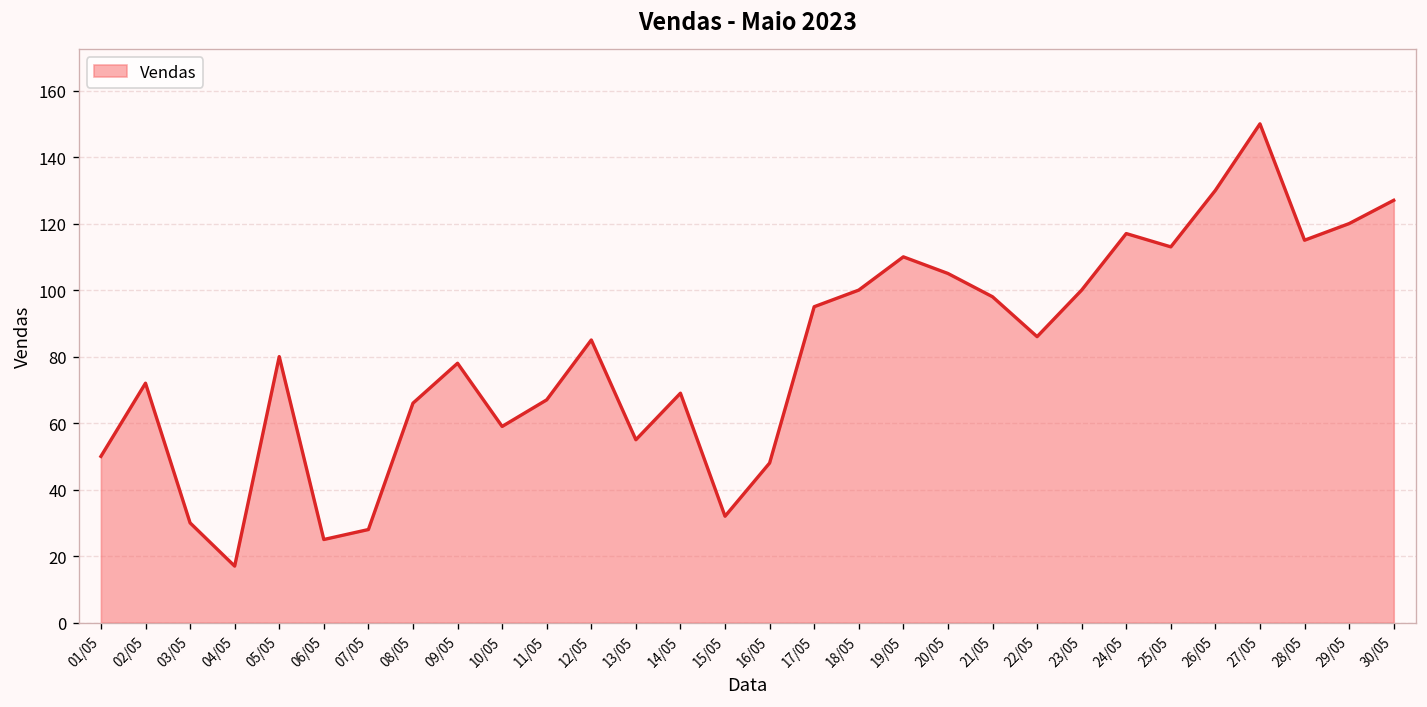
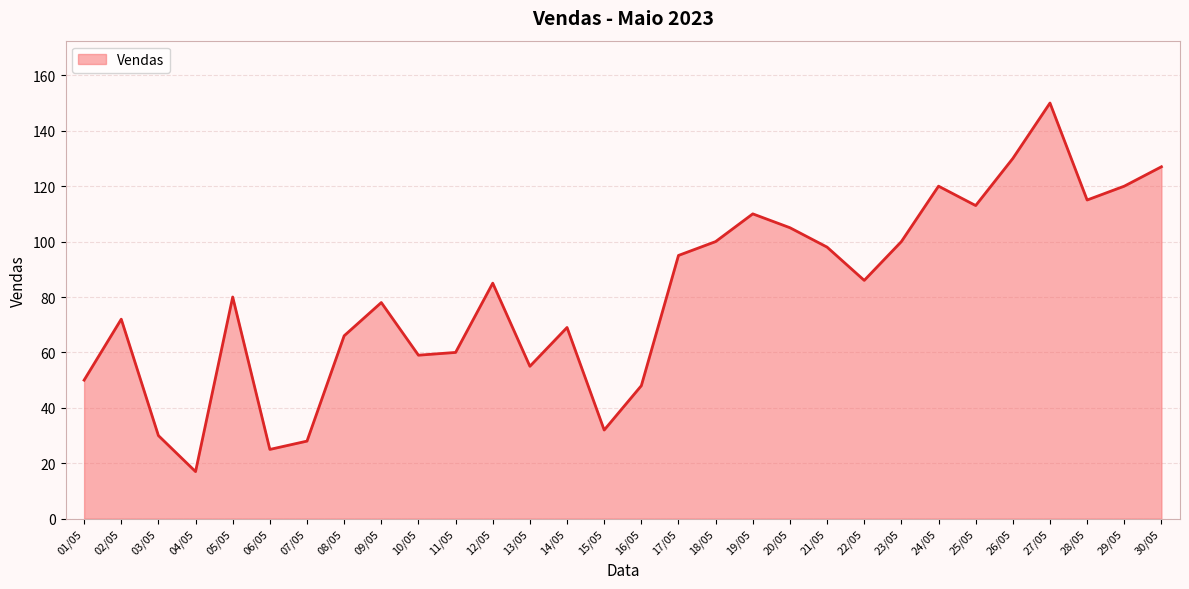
11/05: 67 -> 60
24/05: 117 -> 120
